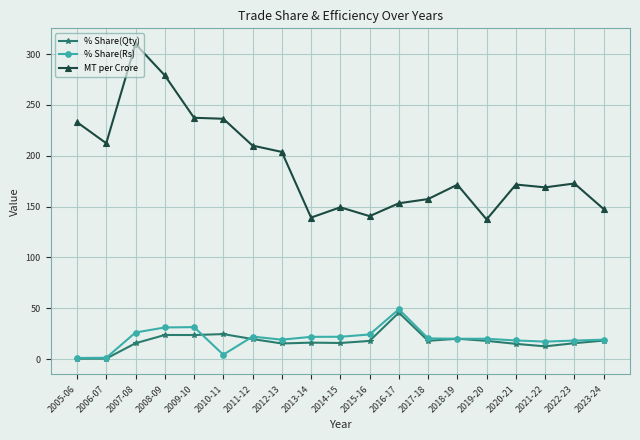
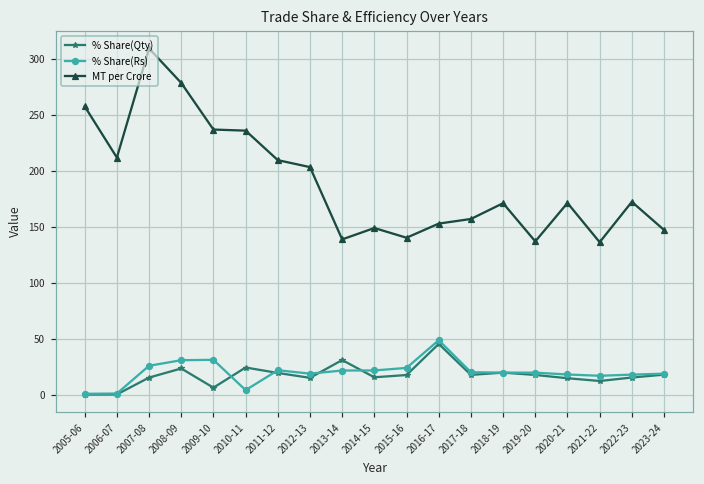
MT per Crore, 2005-06: 233 -> 258
% Share(Qty), 2009-10: 24 -> 7
% Share(Qty), 2013-14: 16 -> 31
MT per Crore, 2021-22: 169 -> 137
